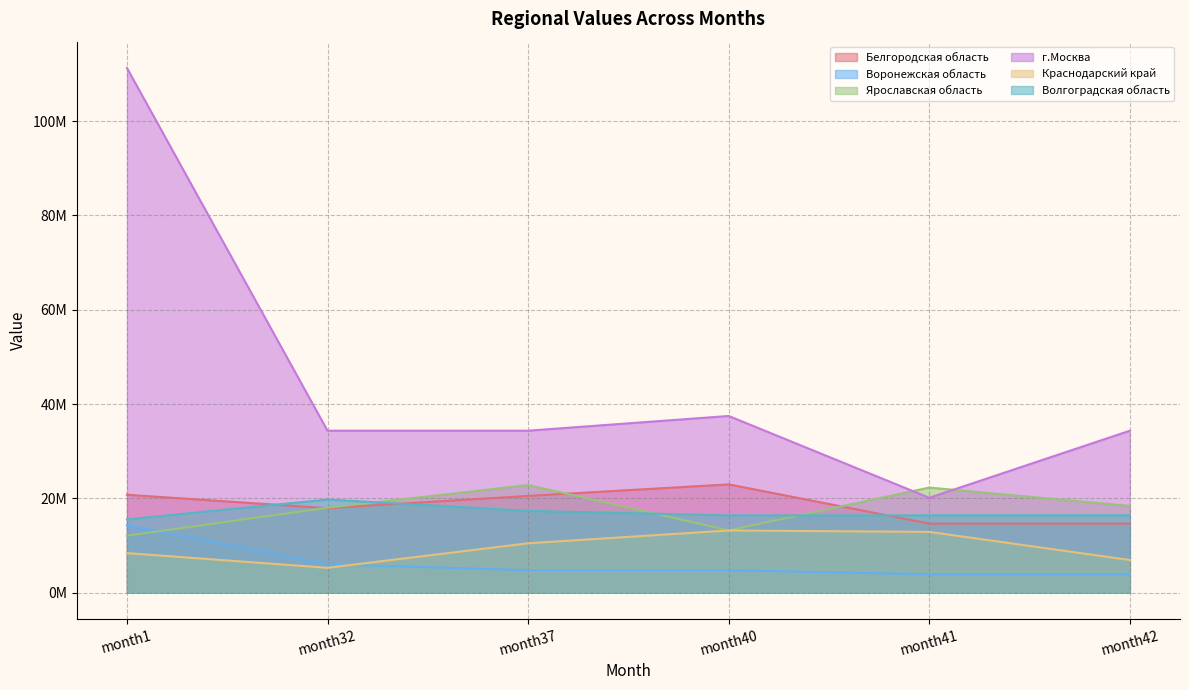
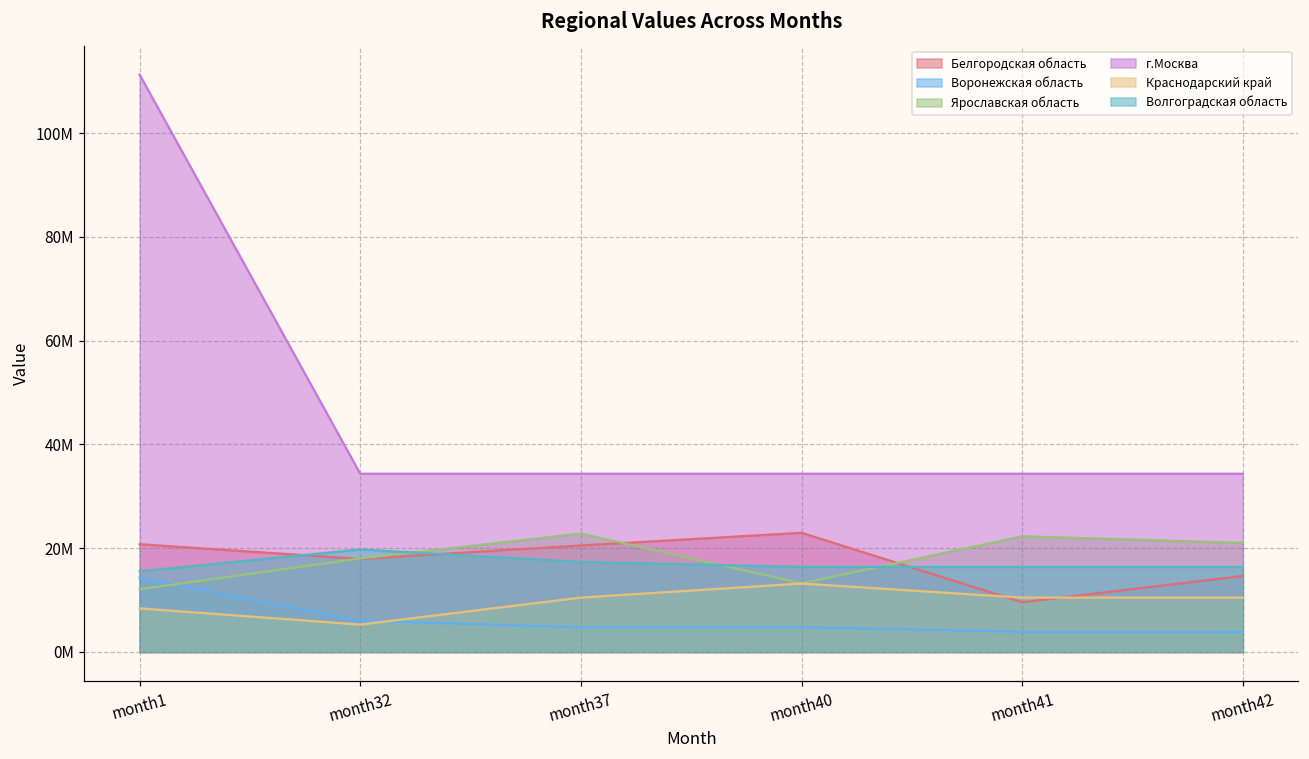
г.Москва, month40: 37000000 -> 34000000
Белгородская область, month41: 15000000 -> 10000000
г.Москва, month41: 20000000 -> 34000000
Краснодарский край, month41: 13000000 -> 10000000
Ярославская область, month42: 18000000 -> 21000000
Краснодарский край, month42: 7000000 -> 10000000
